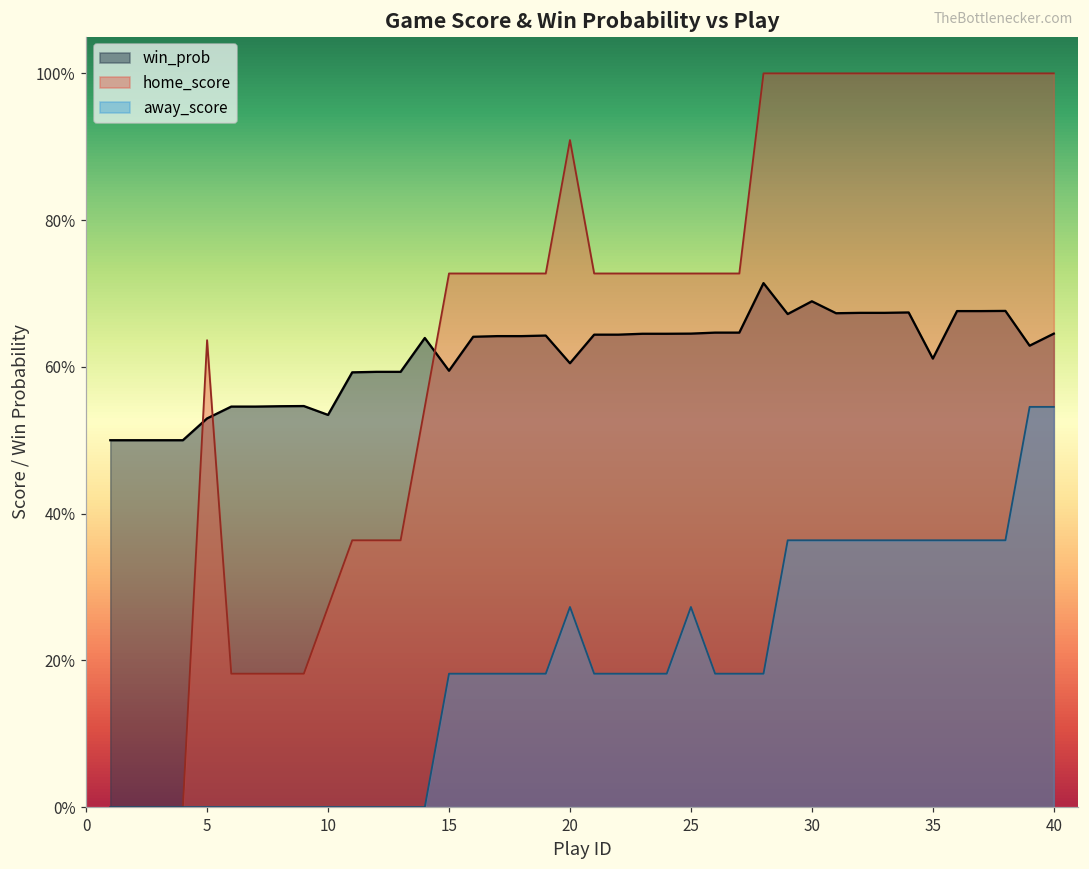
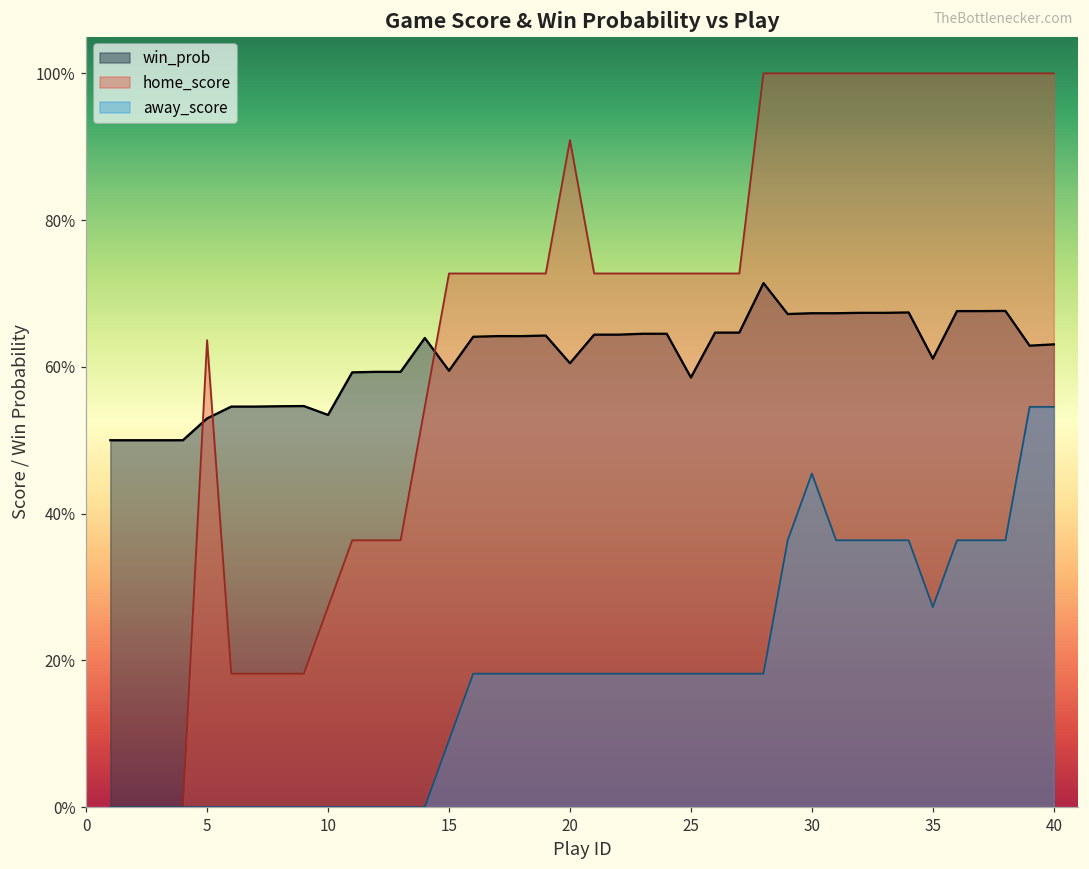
away_score, 15: 18% -> 9%
away_score, 20: 27% -> 18%
win_prob, 25: 65% -> 59%
away_score, 25: 27% -> 18%
win_prob, 30: 69% -> 67%
away_score, 30: 36% -> 45%
away_score, 35: 36% -> 27%
win_prob, 40: 65% -> 63%
